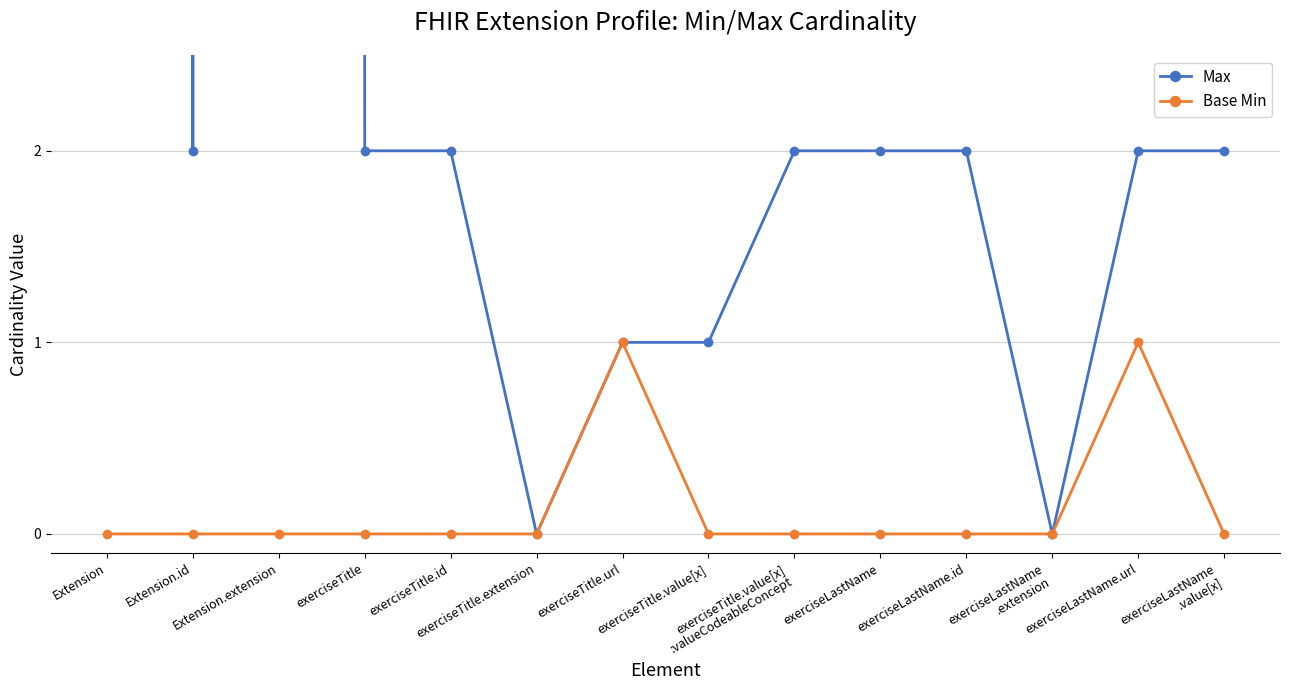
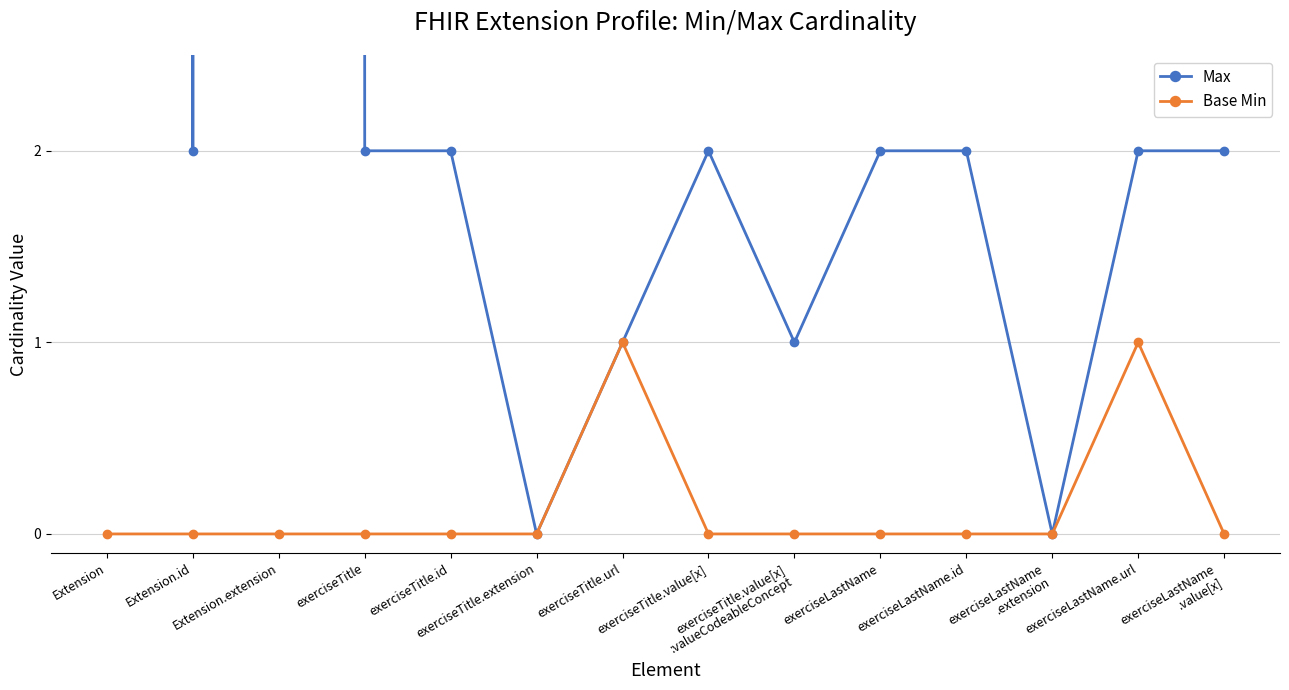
Max, exerciseTitle.value[x]: 1 -> 2
Max, exerciseTitle.value[x] :valueCodeableConcept: 2 -> 1
